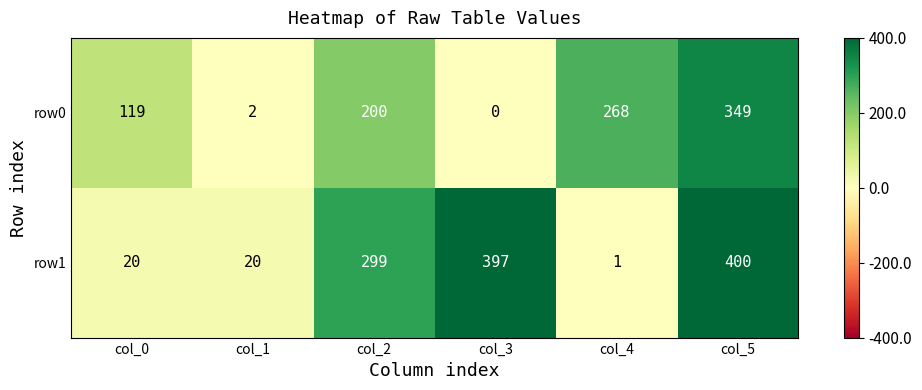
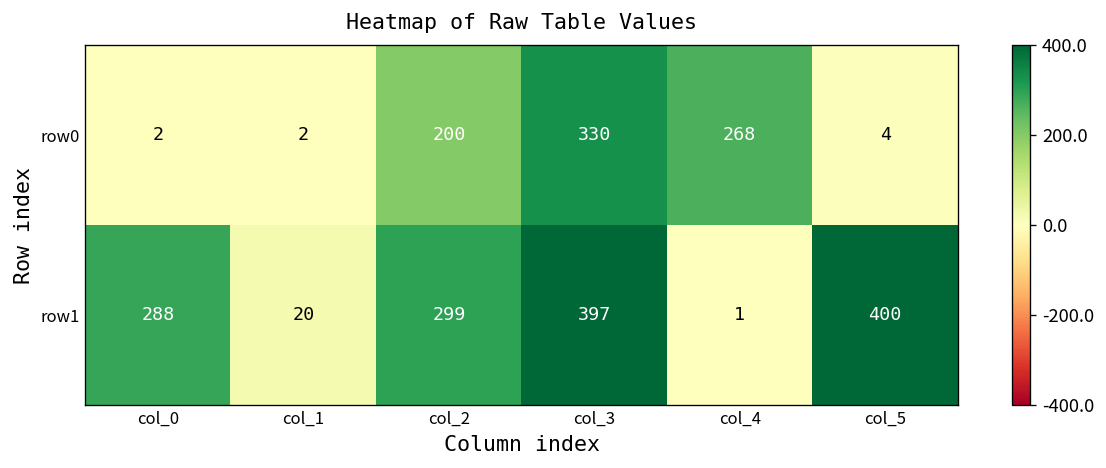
row0, col_0: 119 -> 2
row0, col_3: 0 -> 330
row0, col_5: 349 -> 4
row1, col_0: 20 -> 288
